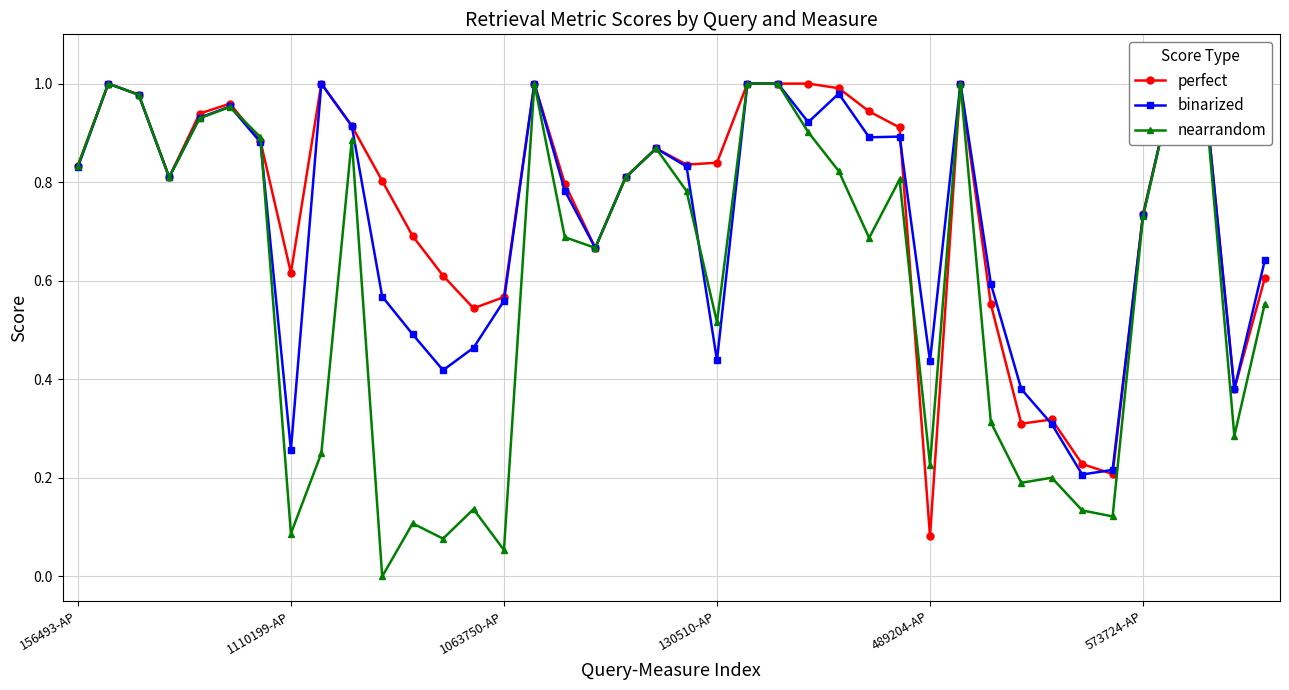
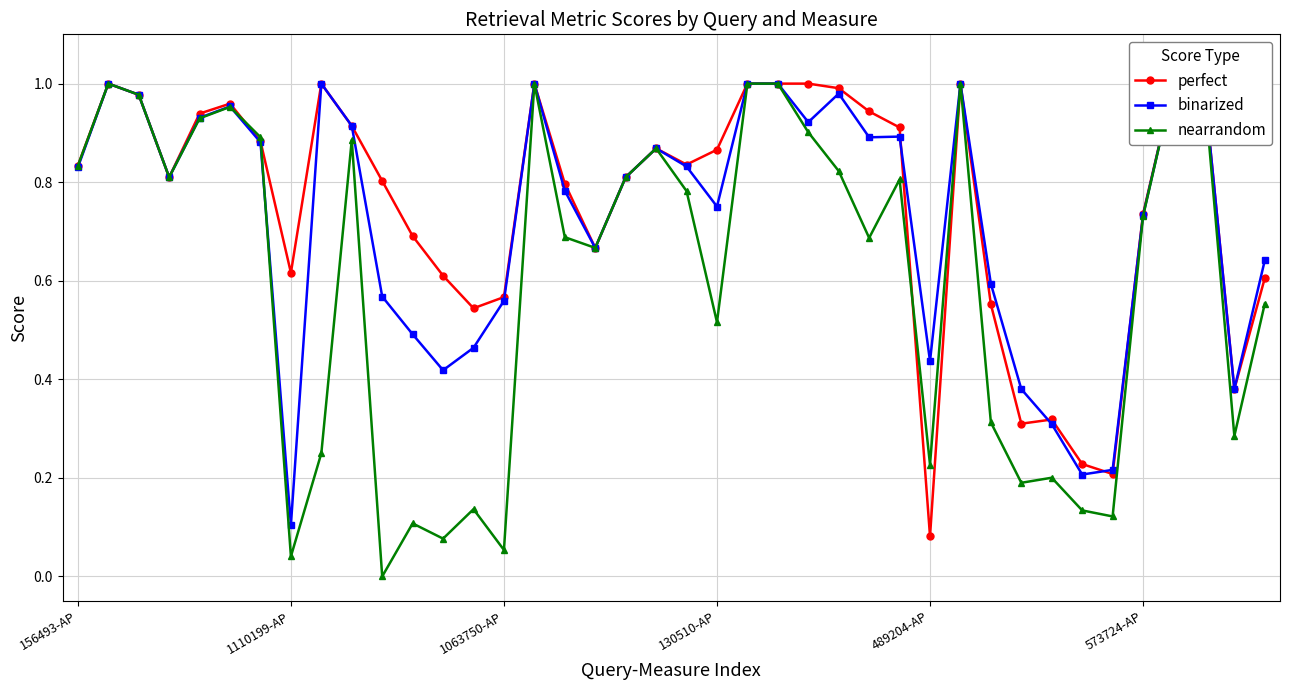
binarized, 1110199-AP: 0.26 -> 0.10
nearrandom, 1110199-AP: 0.09 -> 0.04
perfect, 130510-AP: 0.84 -> 0.87
binarized, 130510-AP: 0.44 -> 0.75
